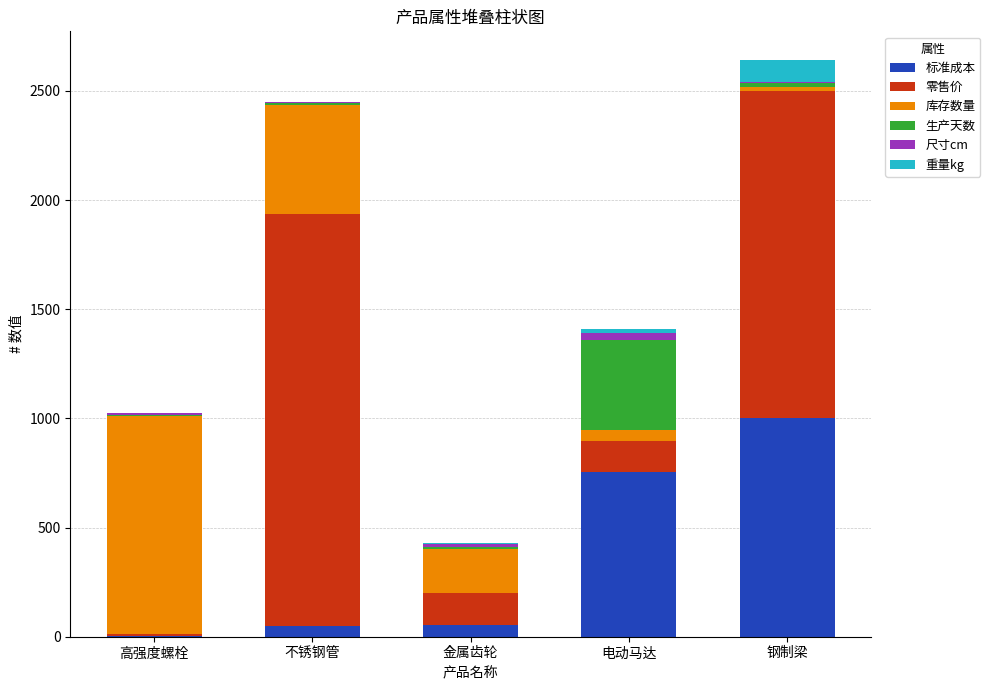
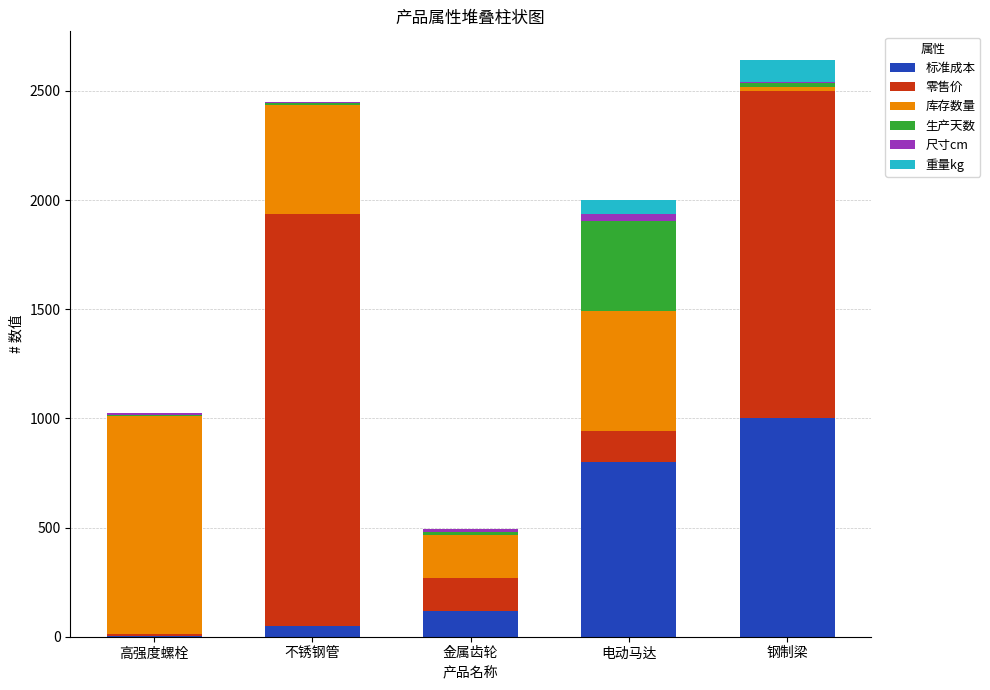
标准成本, 金属齿轮: 50 -> 120
标准成本, 电动马达: 750 -> 800
库存数量, 电动马达: 50 -> 550
重量kg, 电动马达: 20 -> 70
